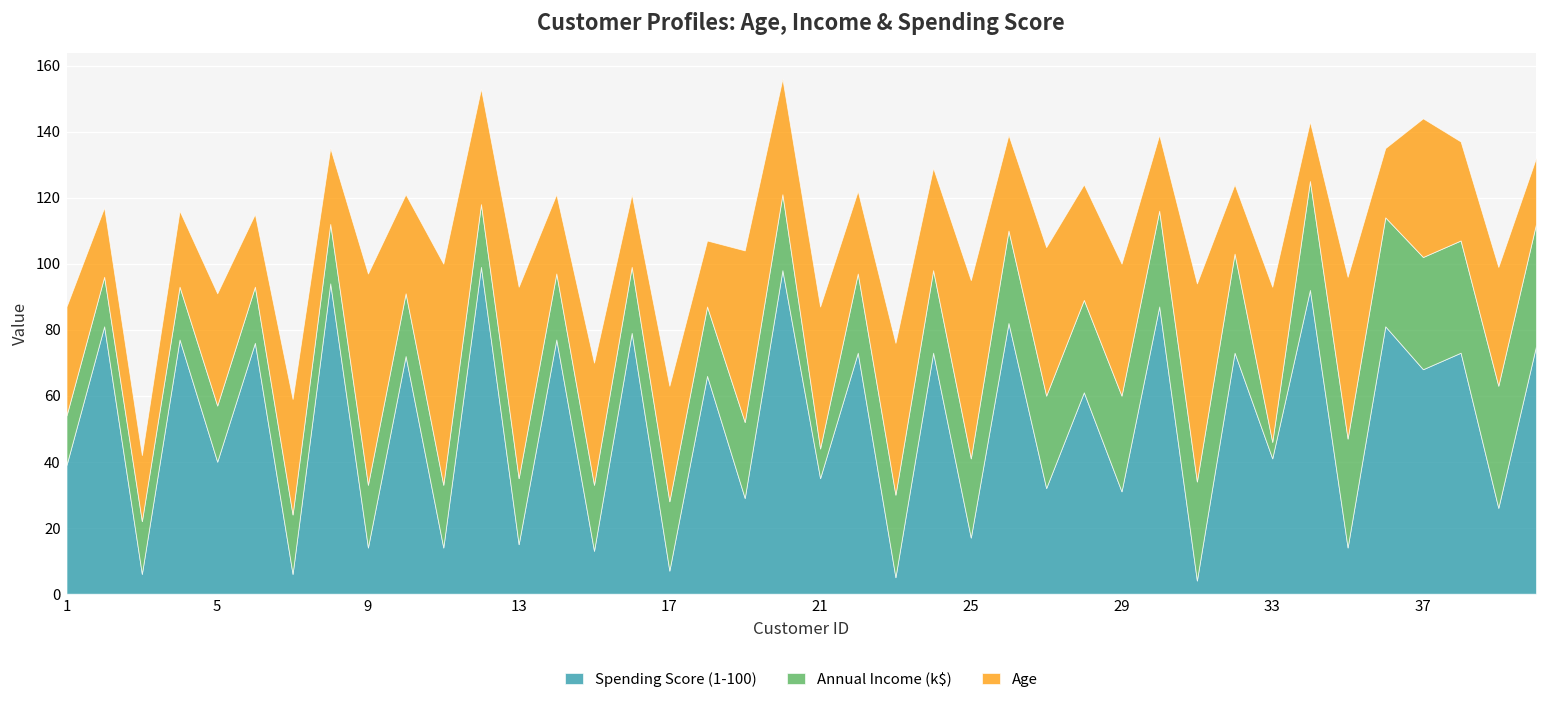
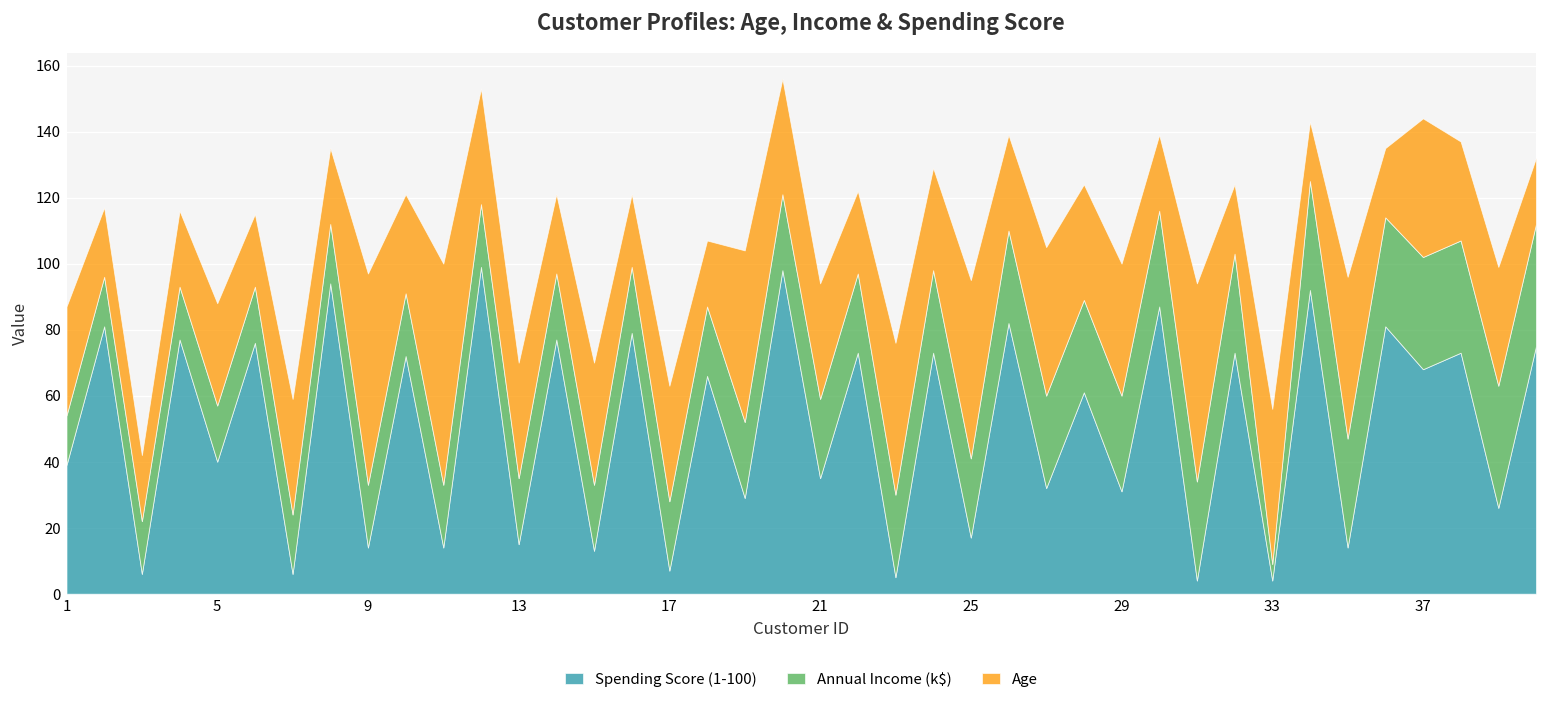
Age, 5: 34 -> 31
Age, 13: 58 -> 35
Annual Income (k$), 21: 9 -> 24
Age, 21: 43 -> 35
Spending Score (1-100), 33: 41 -> 4
